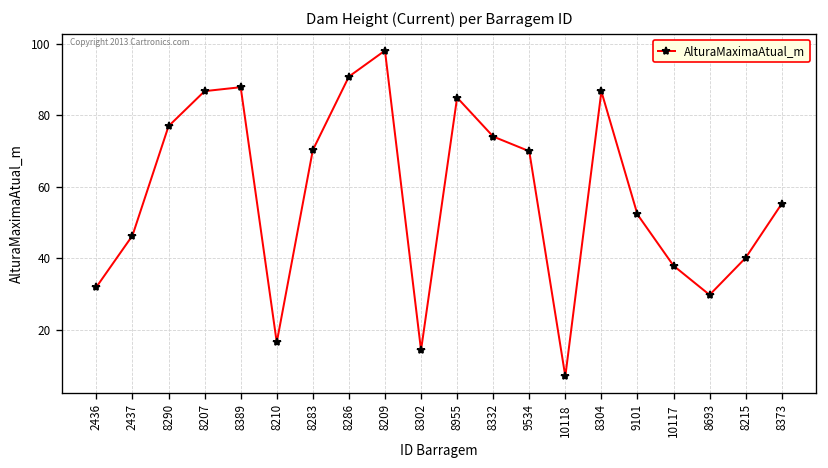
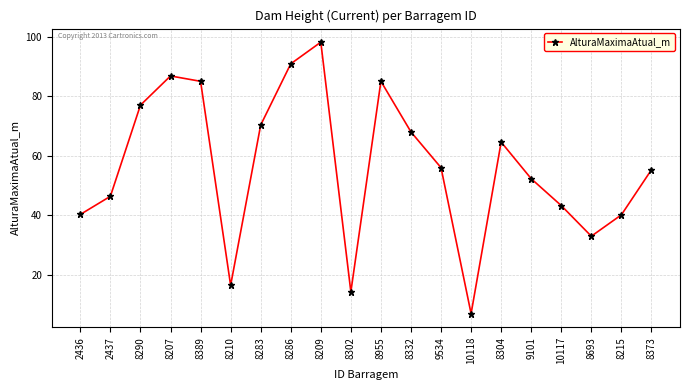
2436: 32 -> 40
8389: 88 -> 85
8332: 74 -> 68
9534: 70 -> 56
8304: 87 -> 65
10117: 38 -> 43
8693: 30 -> 33
